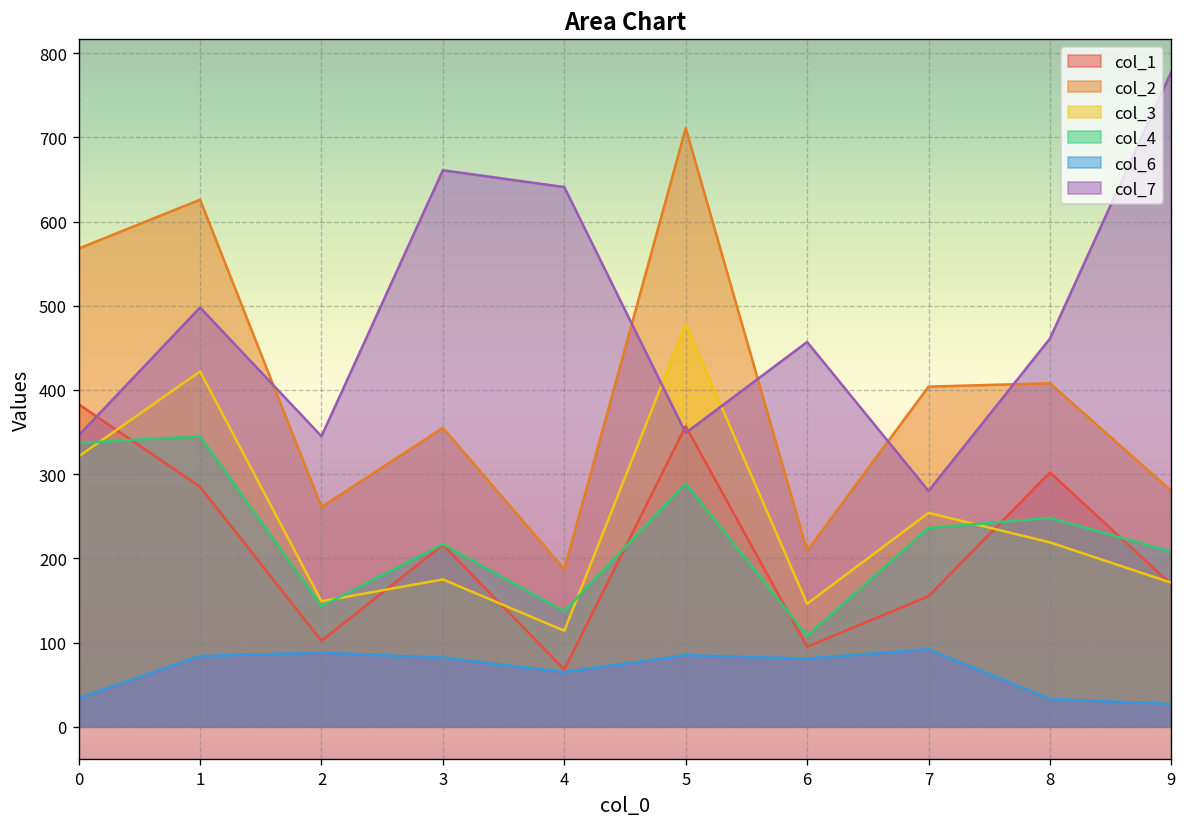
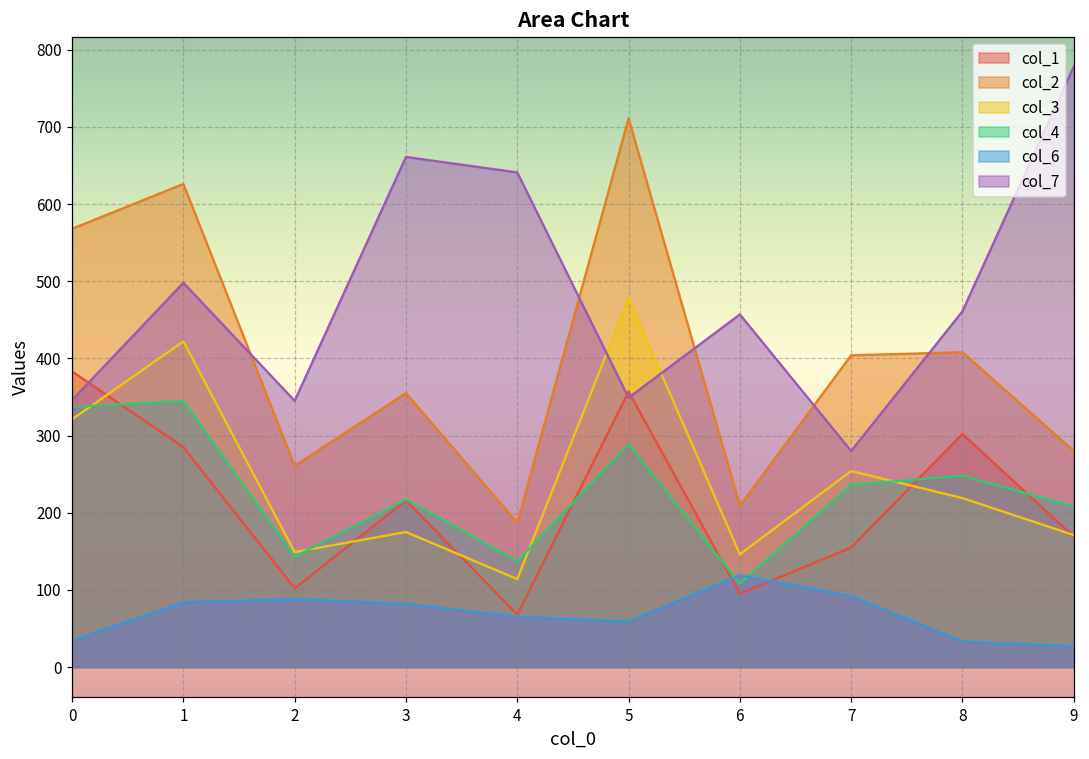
col_6, 5: 90 -> 60
col_6, 6: 80 -> 120
